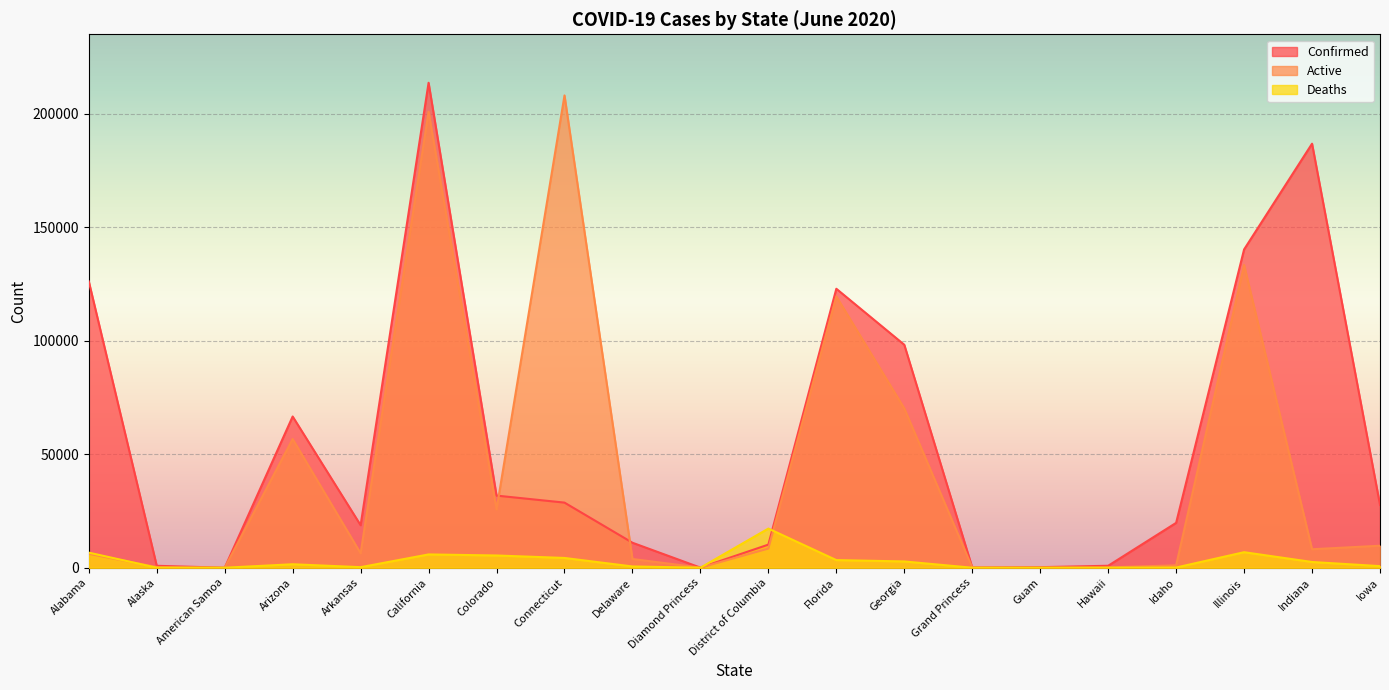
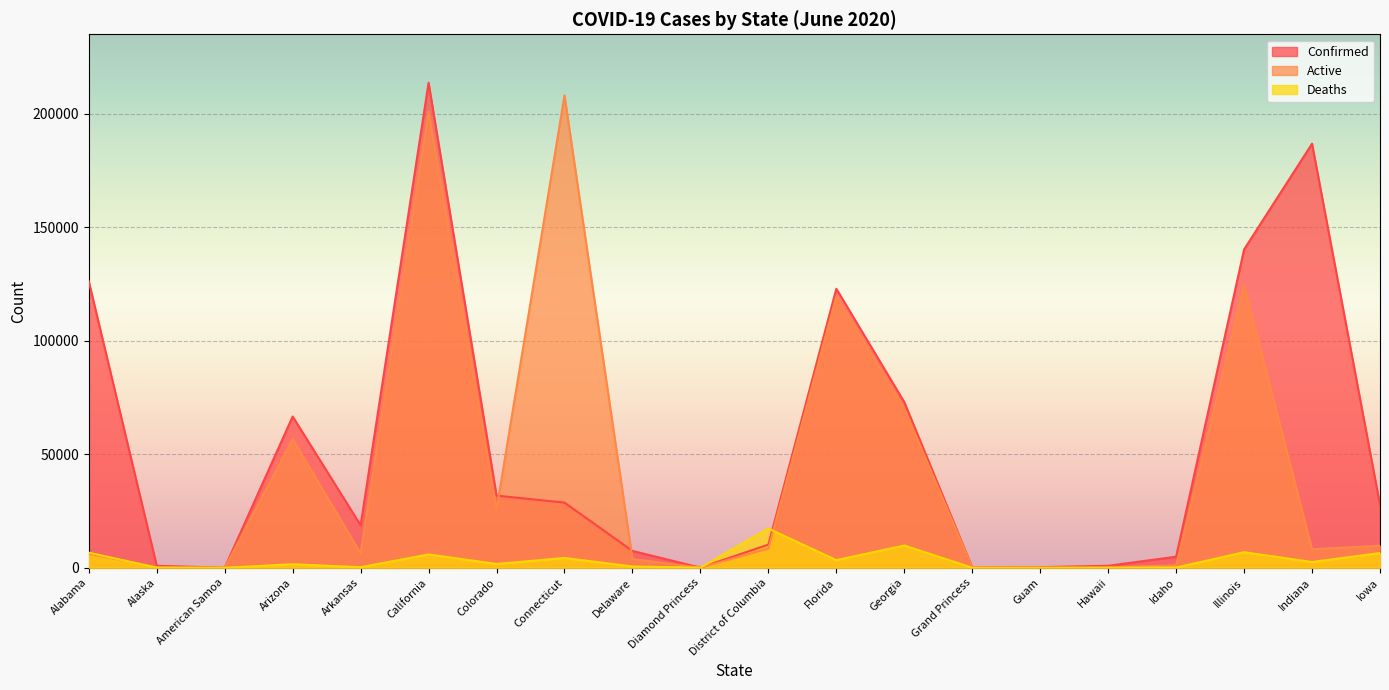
Deaths, Colorado: 5000 -> 2000
Confirmed, Delaware: 11000 -> 7000
Confirmed, Georgia: 98000 -> 73000
Deaths, Georgia: 3000 -> 10000
Confirmed, Idaho: 20000 -> 5000
Active, Illinois: 133000 -> 124000
Deaths, Iowa: 1000 -> 6000
